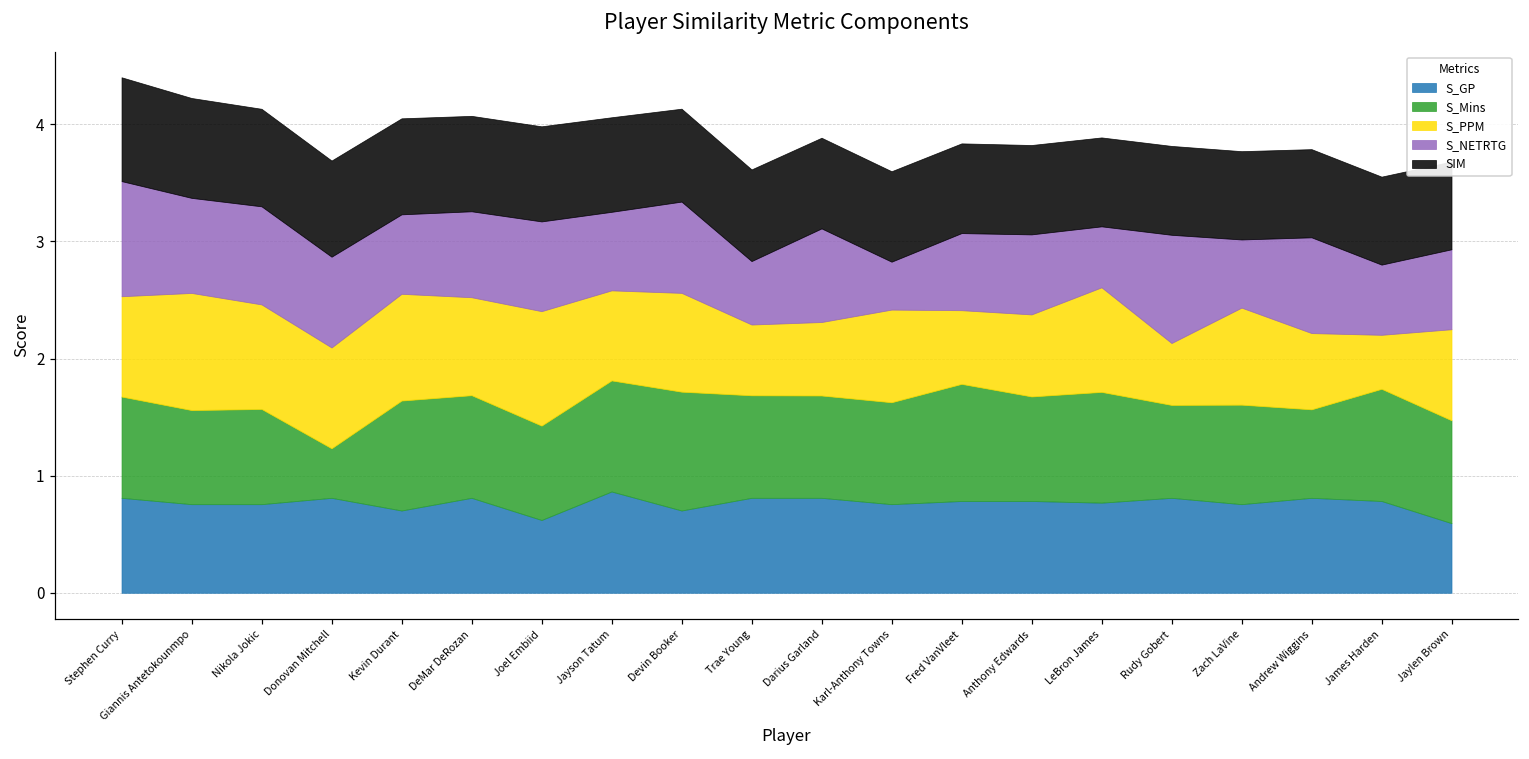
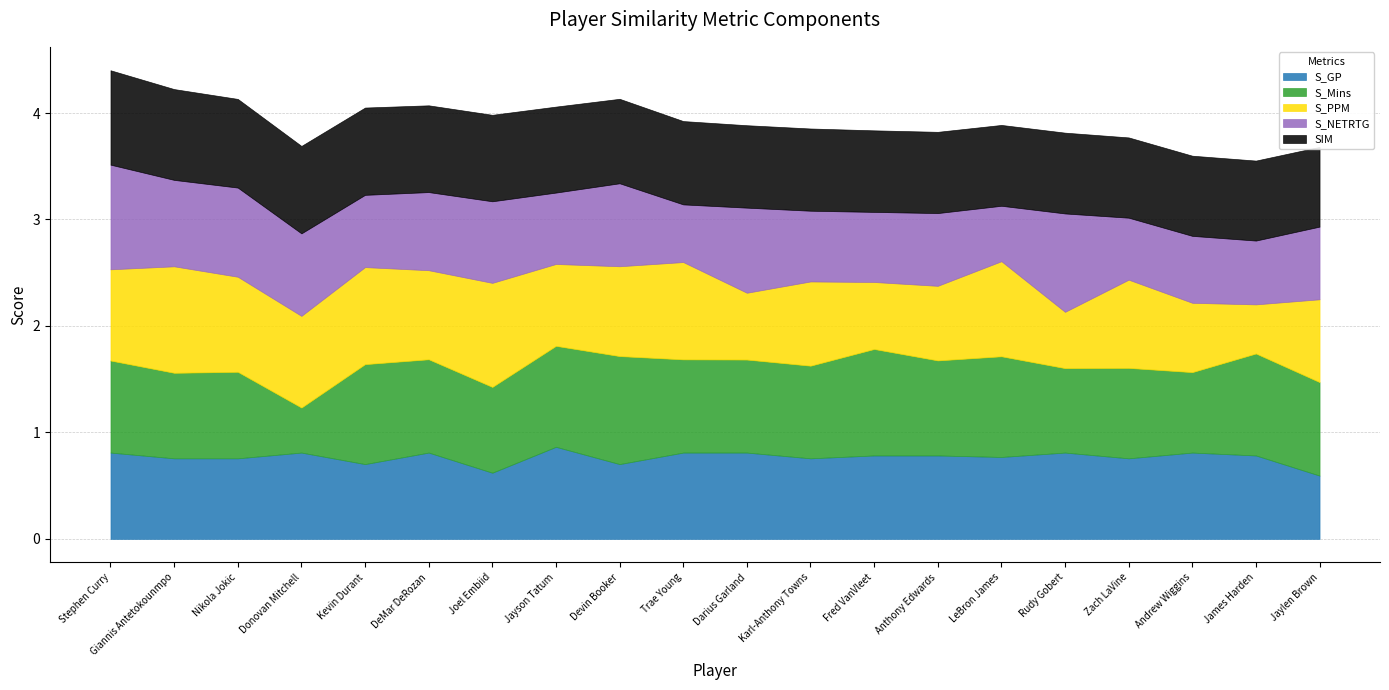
S_PPM, Trae Young: 0.60 -> 0.91
S_NETRTG, Karl-Anthony Towns: 0.41 -> 0.66
S_NETRTG, Andrew Wiggins: 0.82 -> 0.63
